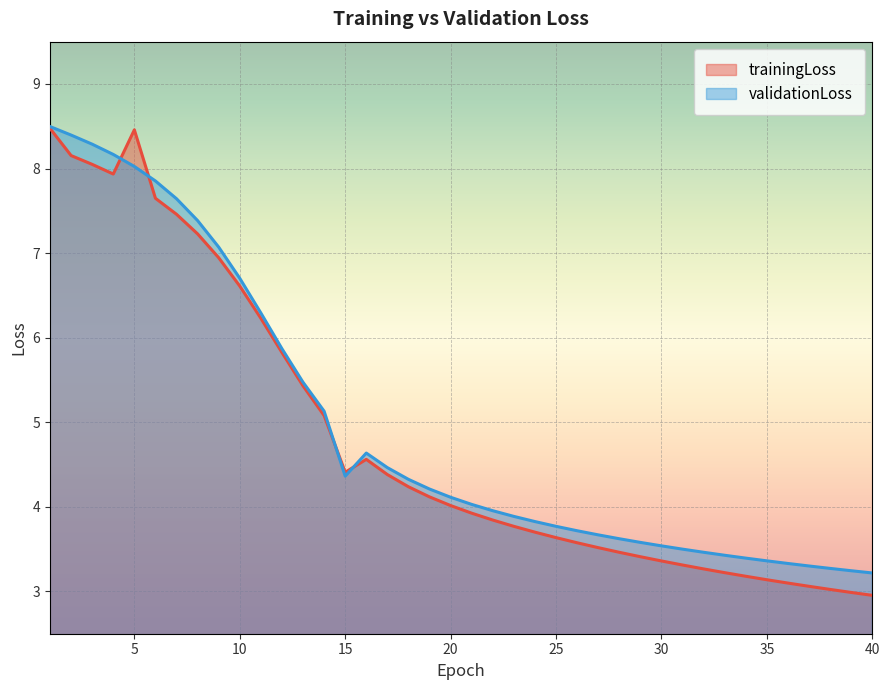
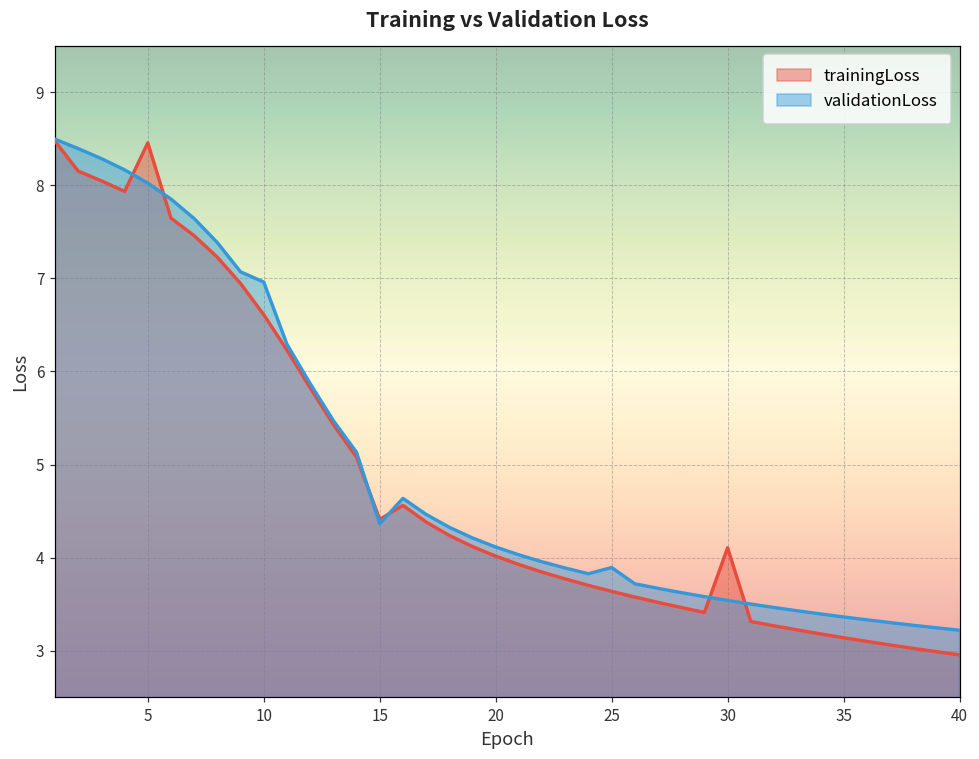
validationLoss, 10: 6.7 -> 7.0
validationLoss, 25: 3.8 -> 3.9
trainingLoss, 30: 3.4 -> 4.1
